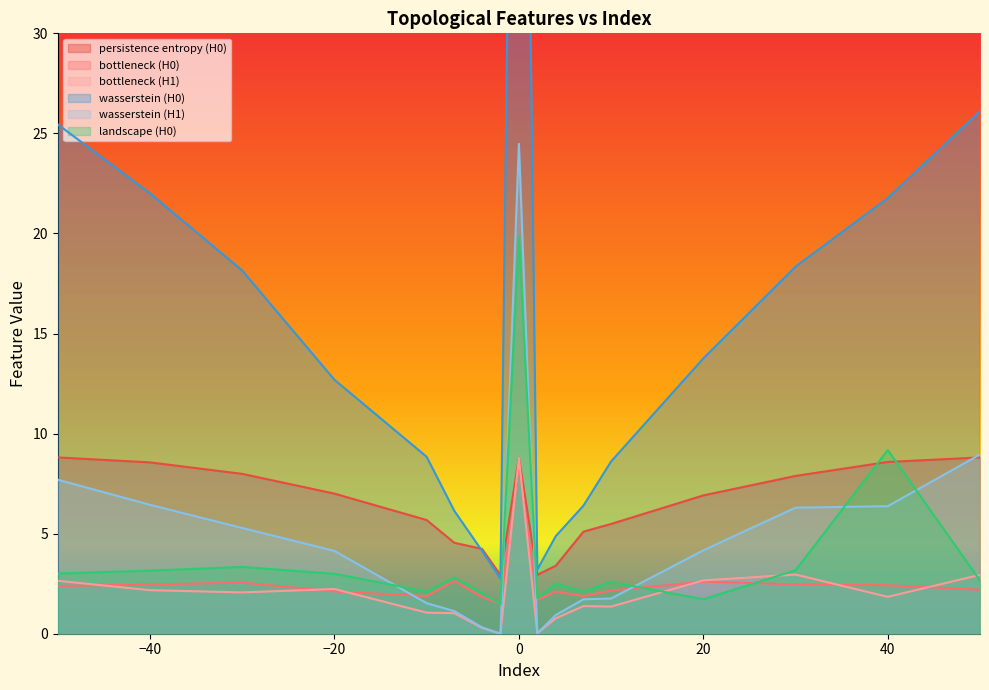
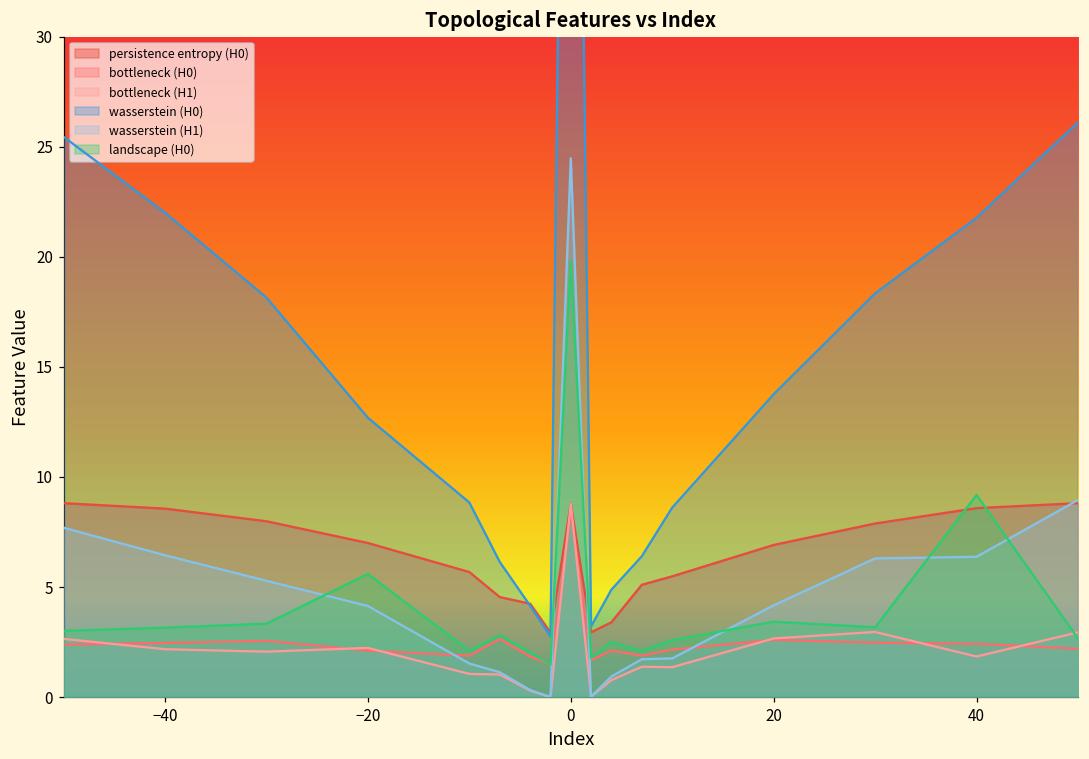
landscape (H0), −20: 3.0 -> 5.6
landscape (H0), 20: 1.7 -> 3.4
